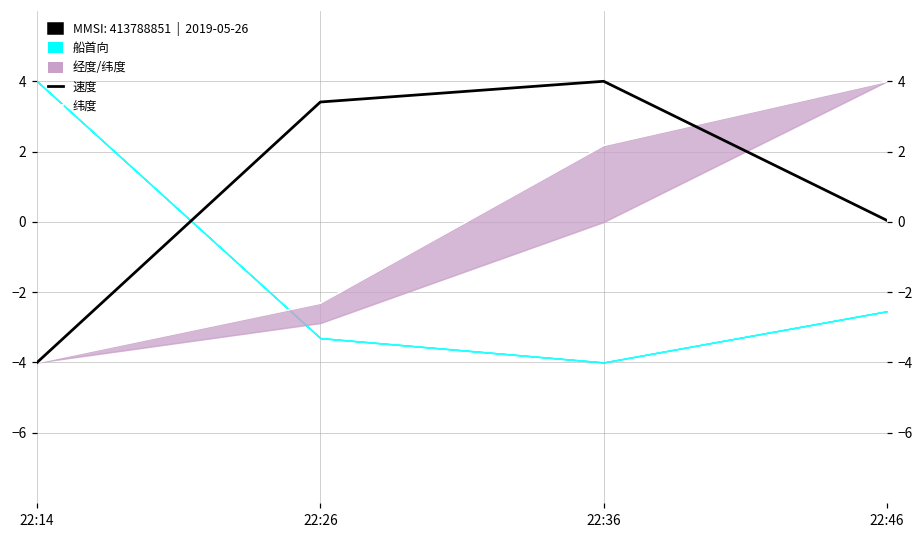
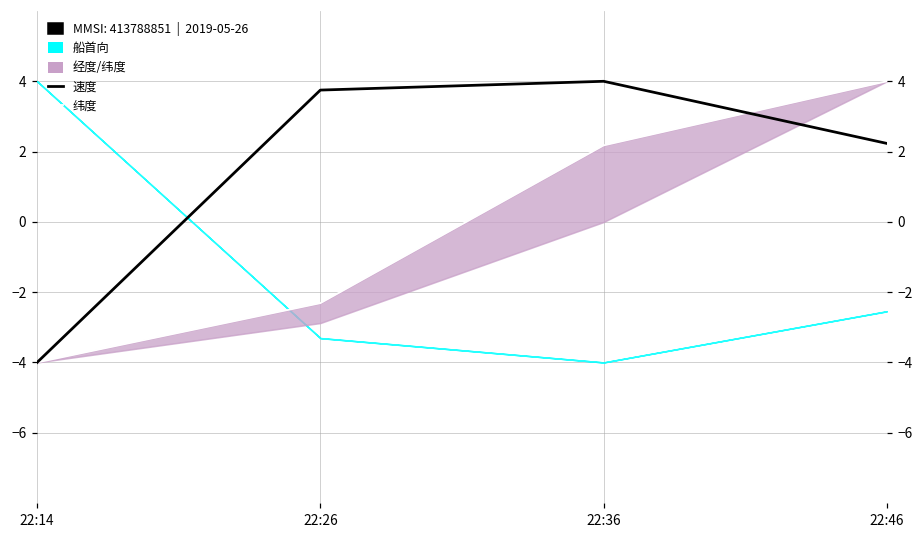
速度, 22:26: 3.4 -> 3.7
速度, 22:46: 0.0 -> 2.2
